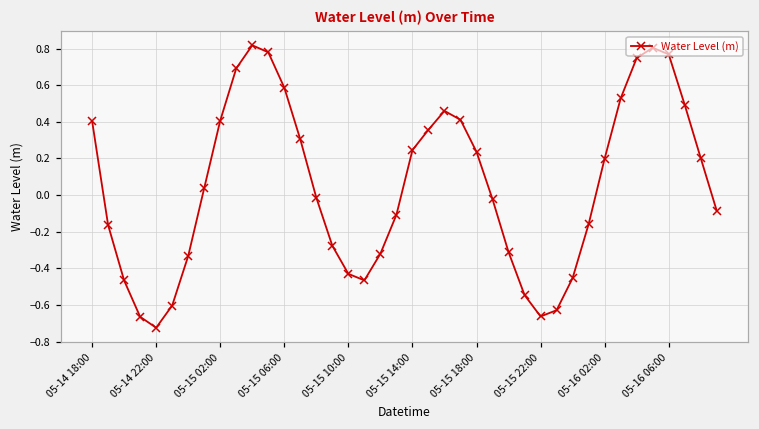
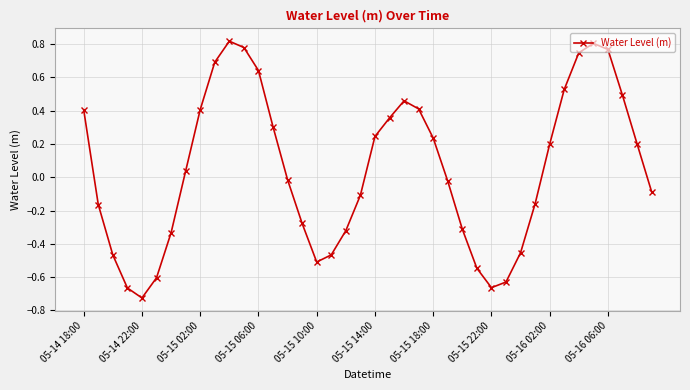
05-15 06:00: 0.59 -> 0.64
05-15 10:00: -0.43 -> -0.51
